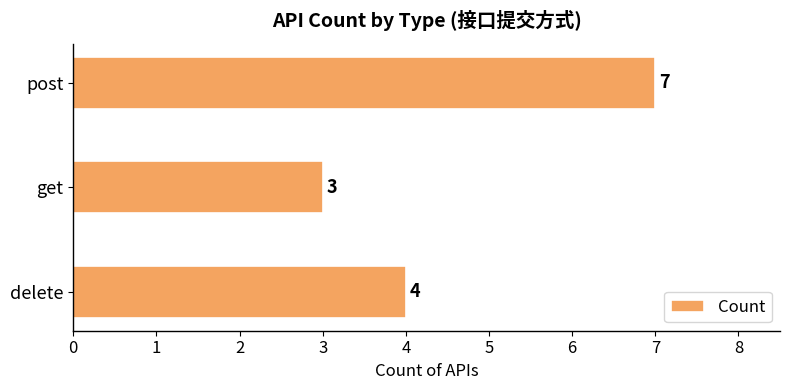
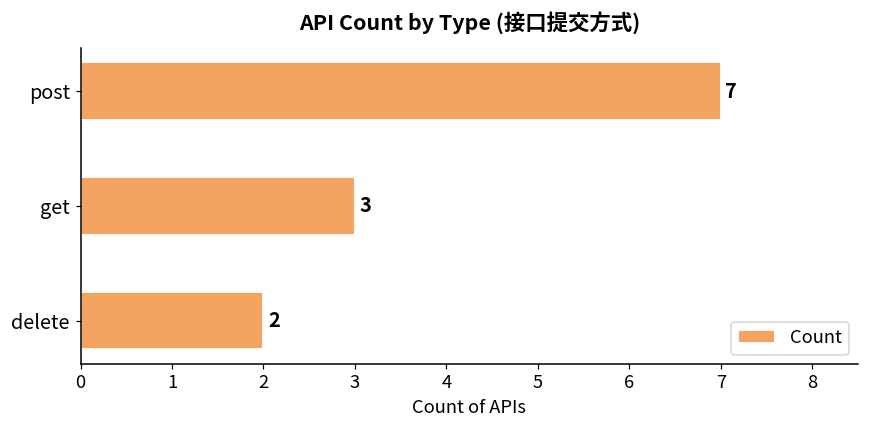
delete: 4 -> 2
